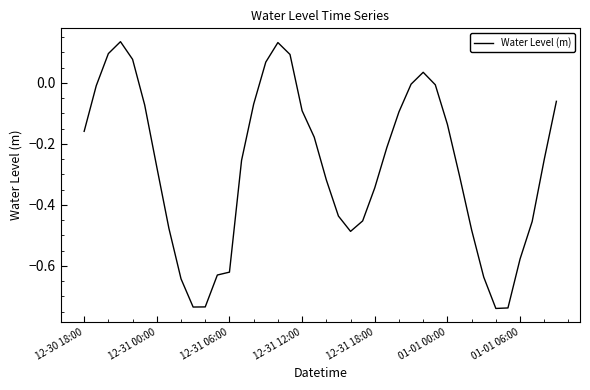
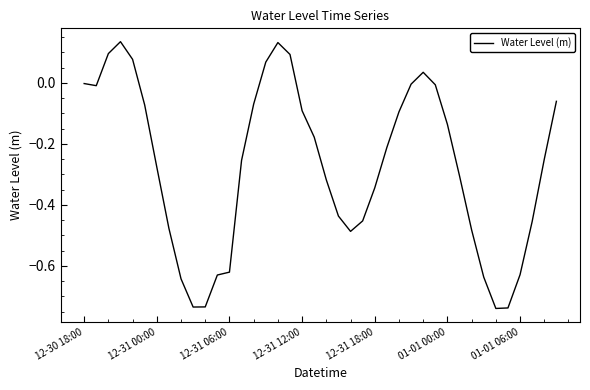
12-30 18:00: -0.16 -> 0.00
01-01 06:00: -0.58 -> -0.63
